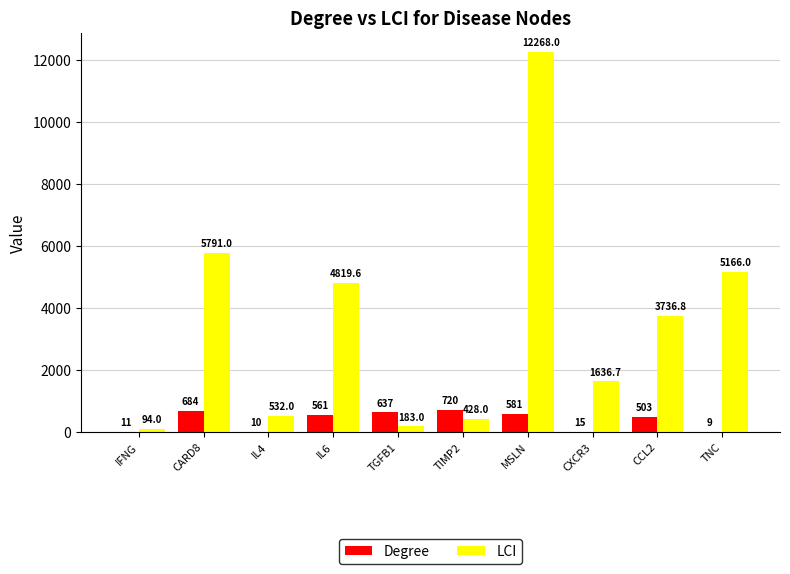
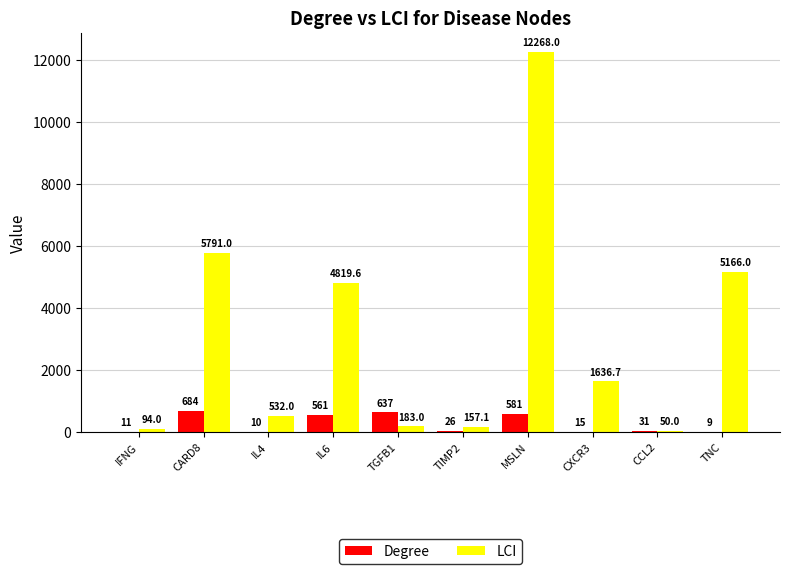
Degree, TIMP2: 720 -> 26
LCI, TIMP2: 428.0 -> 157.1
Degree, CCL2: 503 -> 31
LCI, CCL2: 3736.8 -> 50.0
